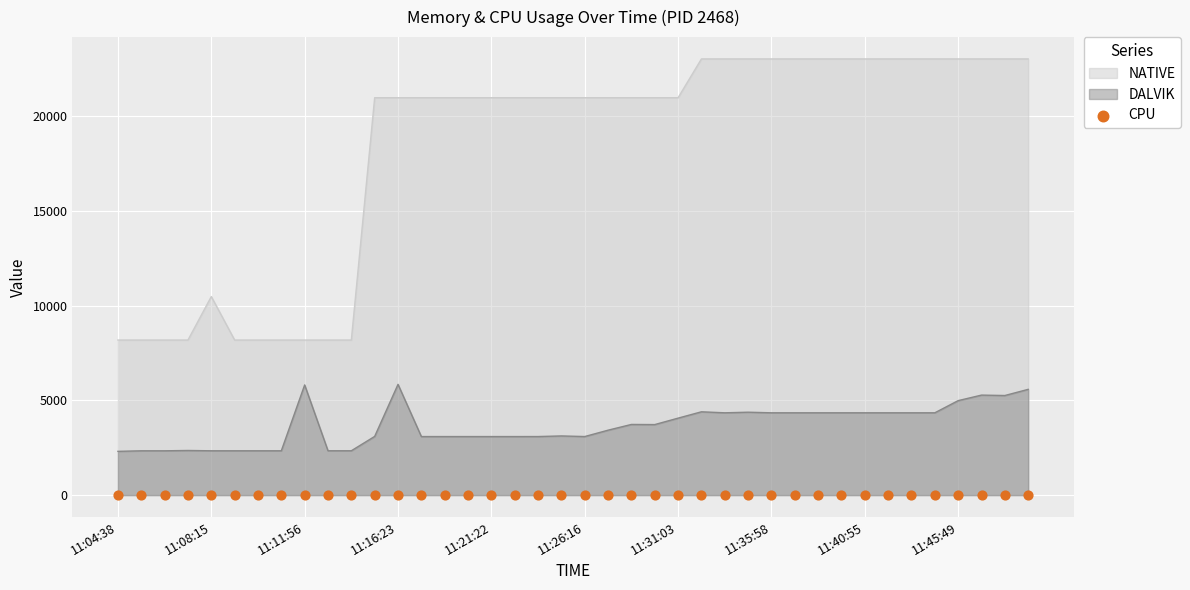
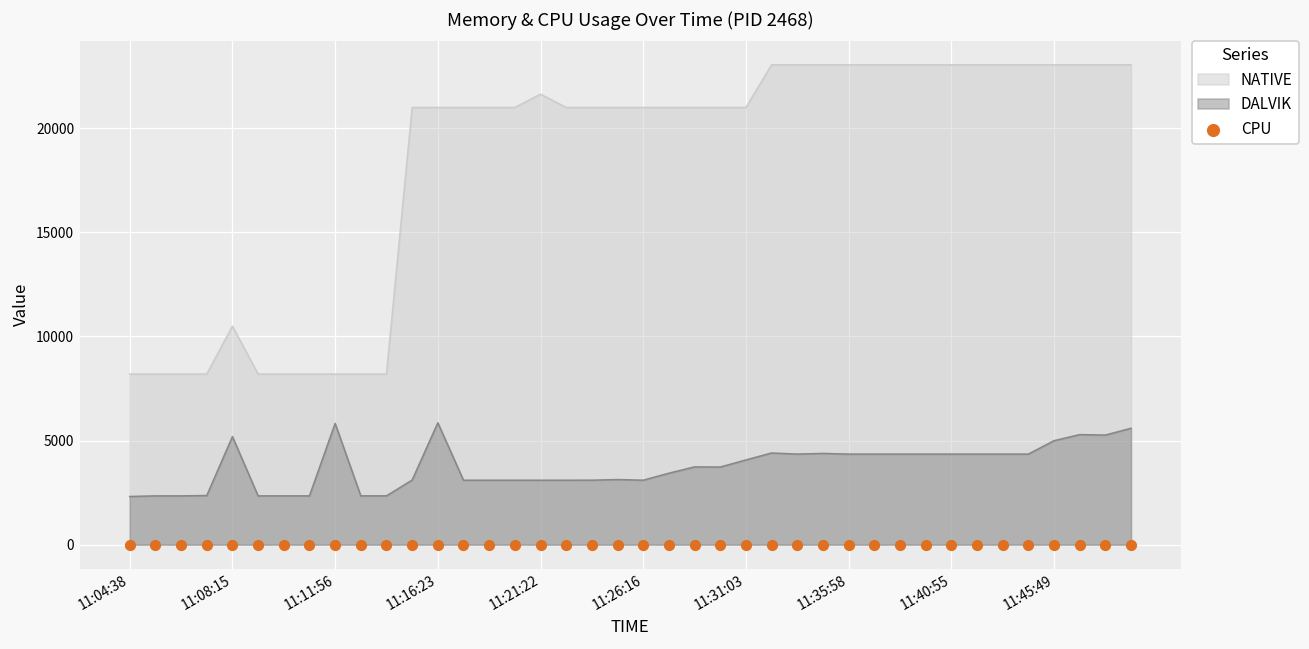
DALVIK, 11:08:15: 2300 -> 5200
NATIVE, 11:21:22: 21000 -> 21600
